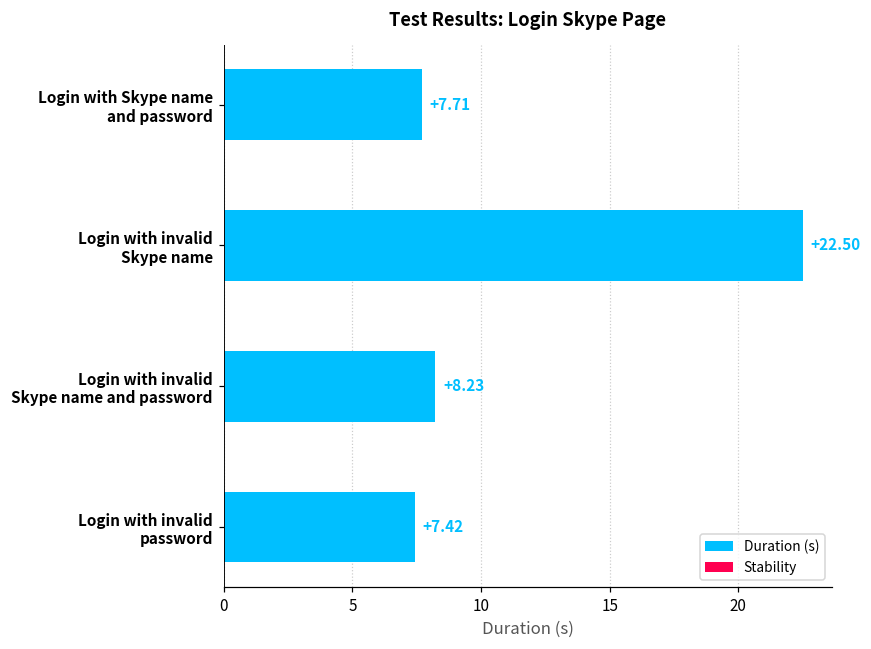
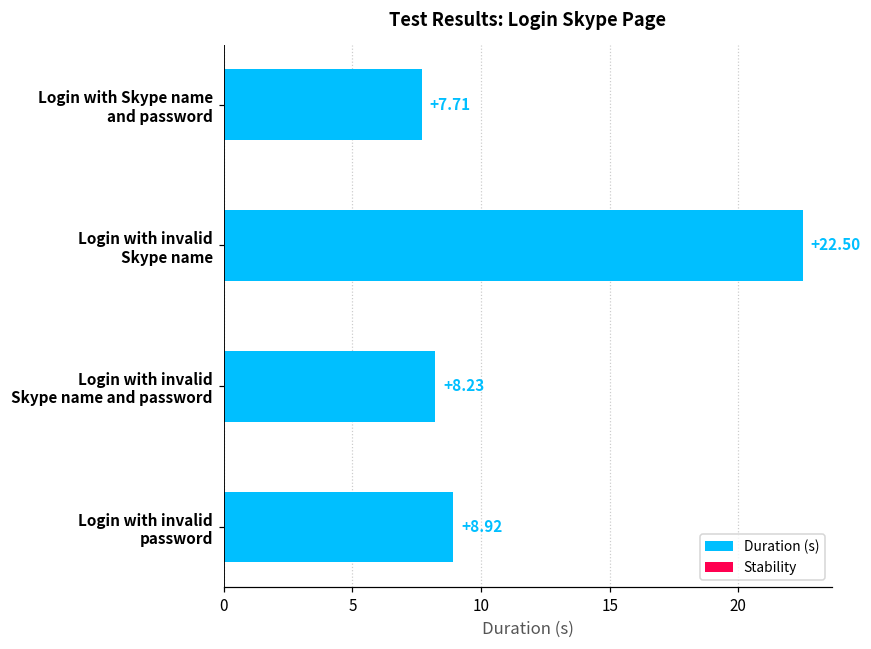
Duration (s), Login with invalid password: +7.42 -> +8.92
